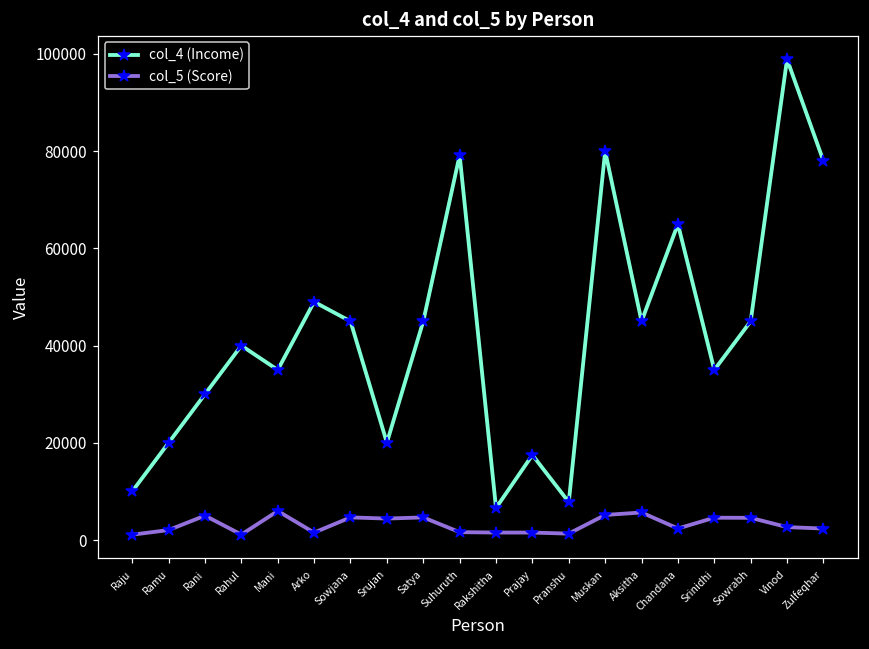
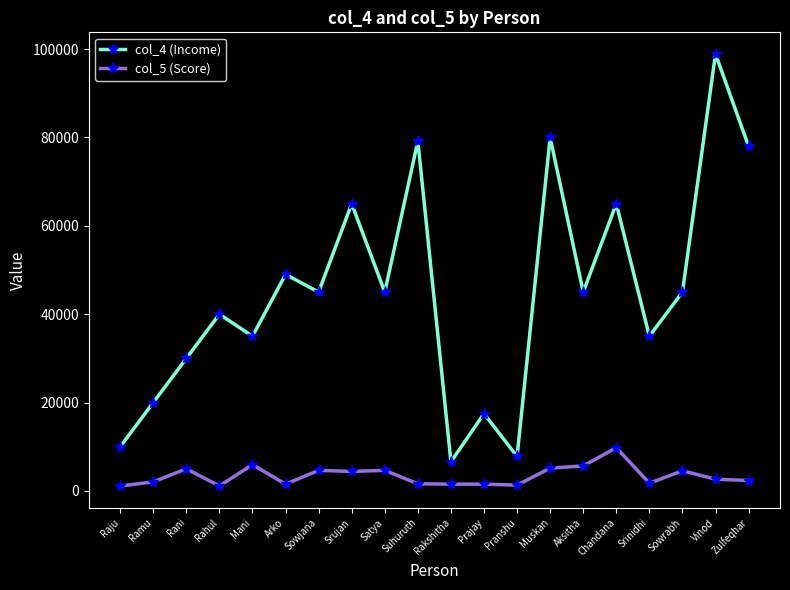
col_4 (Income), Srujan: 20000 -> 65000
col_5 (Score), Chandana: 2000 -> 10000
col_5 (Score), Srinidhi: 5000 -> 2000
